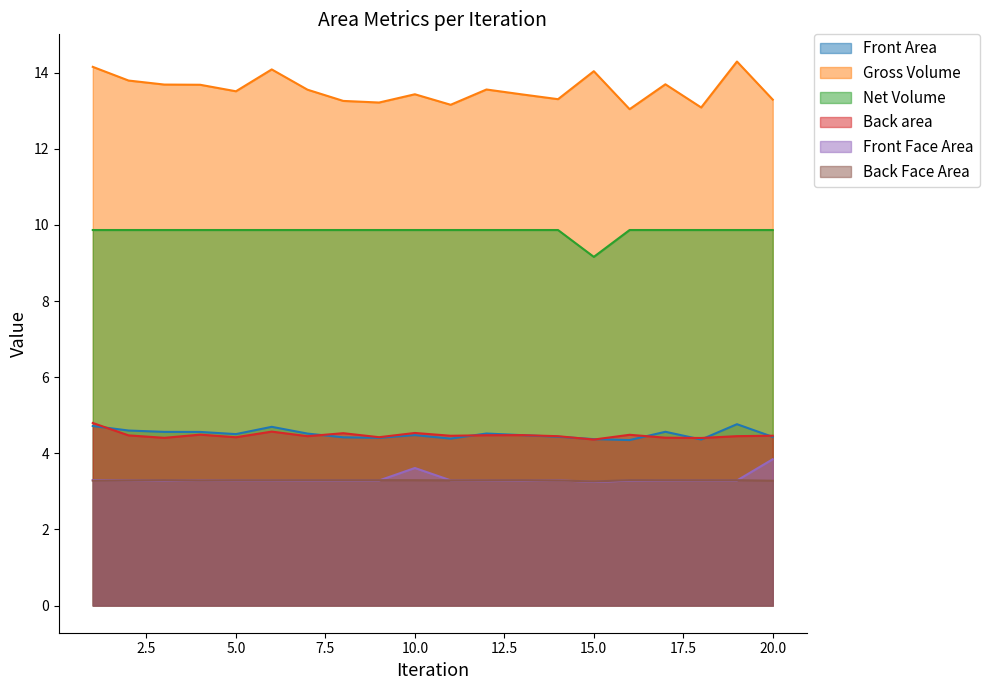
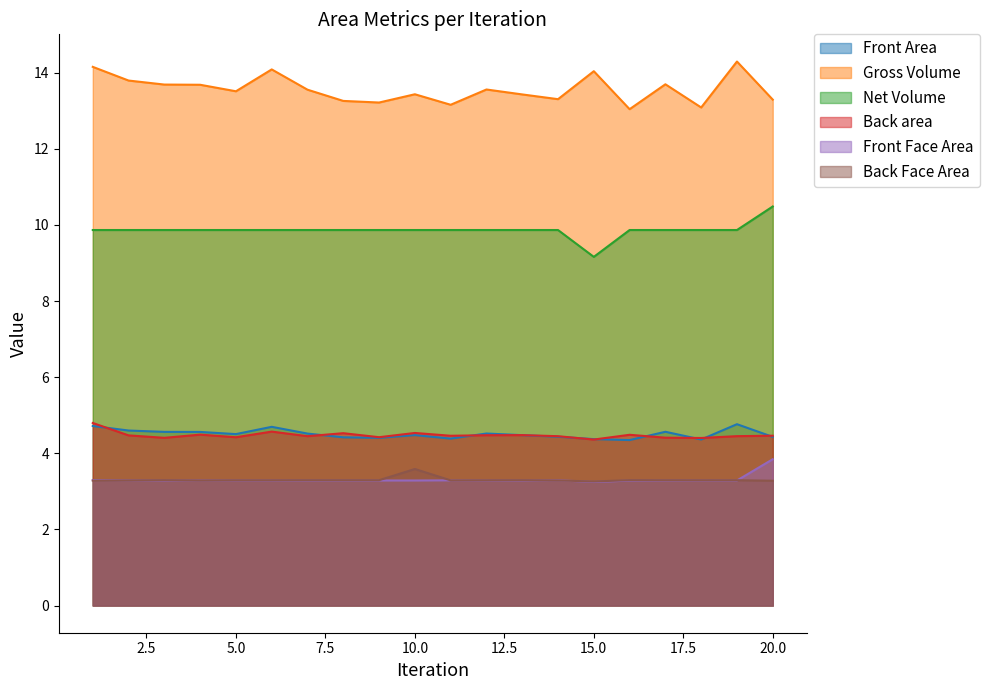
Front Face Area, 10.0: 3.6 -> 3.3
Back Face Area, 10.0: 3.3 -> 3.6
Net Volume, 20.0: 9.9 -> 10.5
